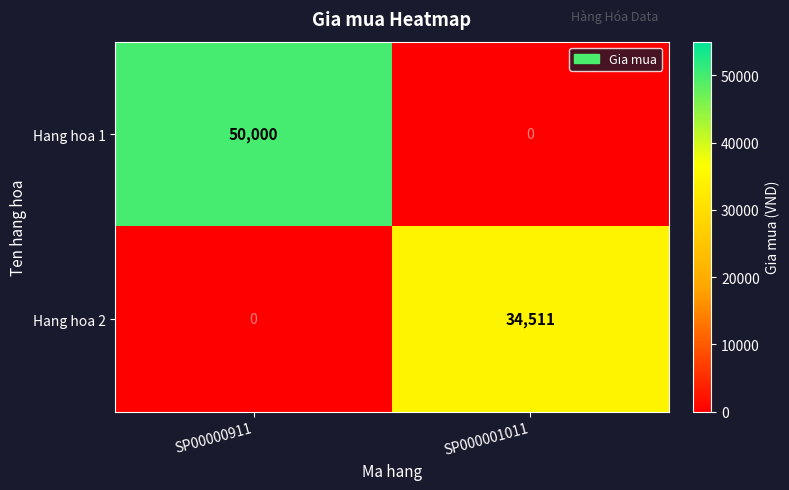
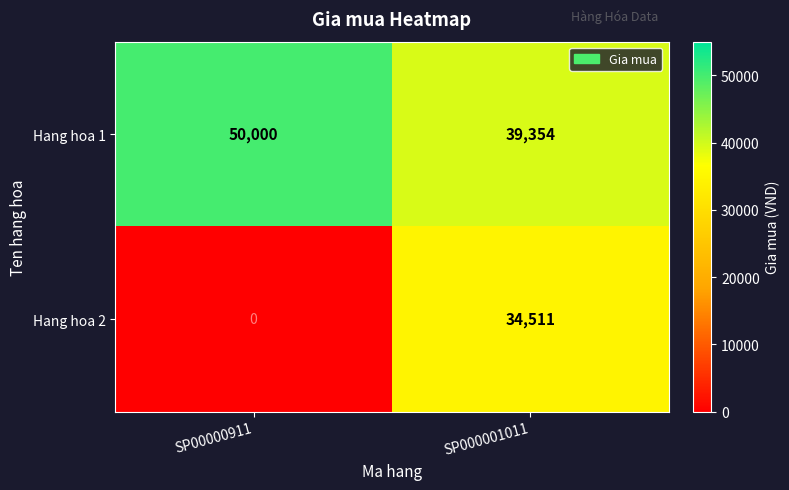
Hang hoa 1, SP000001011: 0 -> 39,354
